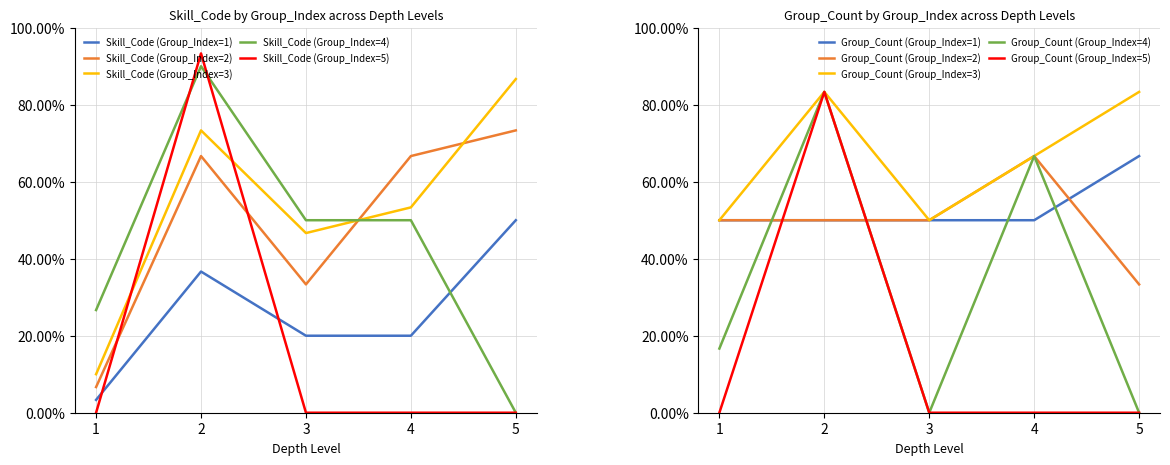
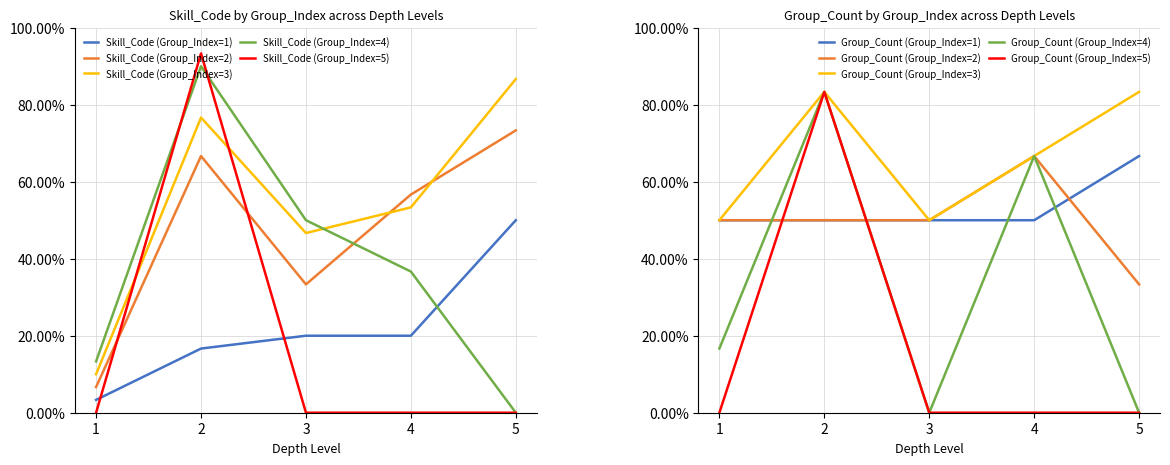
Skill_Code by Group_Index across Depth Levels, Skill_Code (Group_Index=4), 1: 27% -> 13%
Skill_Code by Group_Index across Depth Levels, Skill_Code (Group_Index=1), 2: 37% -> 17%
Skill_Code by Group_Index across Depth Levels, Skill_Code (Group_Index=3), 2: 73% -> 77%
Skill_Code by Group_Index across Depth Levels, Skill_Code (Group_Index=2), 4: 67% -> 57%
Skill_Code by Group_Index across Depth Levels, Skill_Code (Group_Index=4), 4: 50% -> 37%
